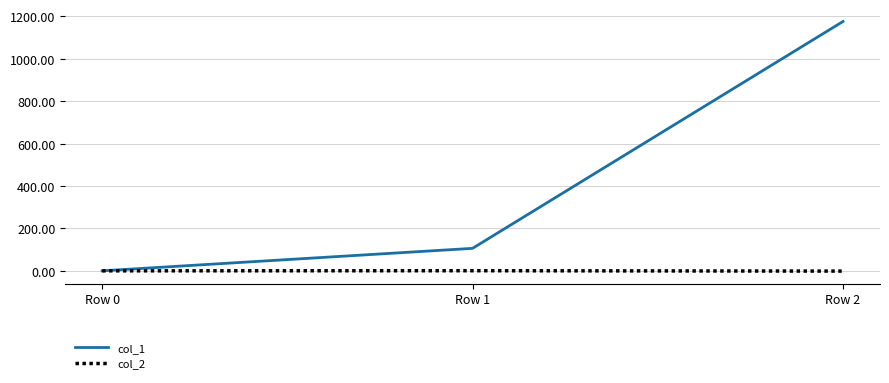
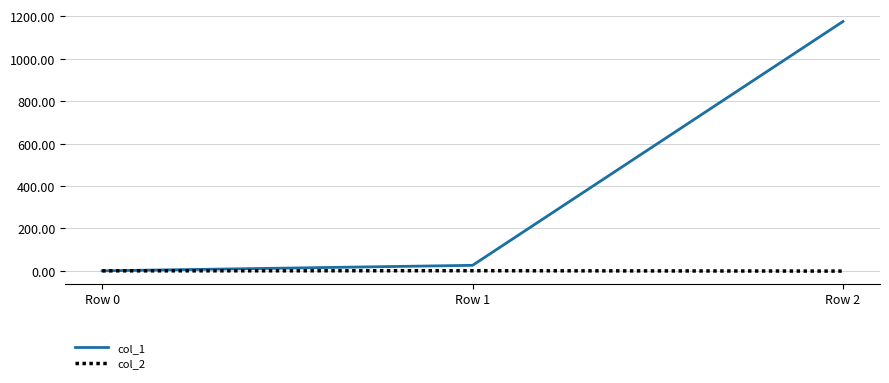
col_1, Row 1: 110 -> 30
